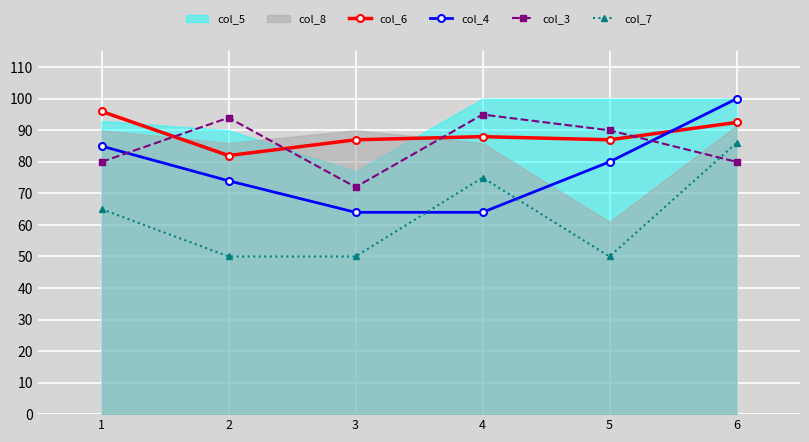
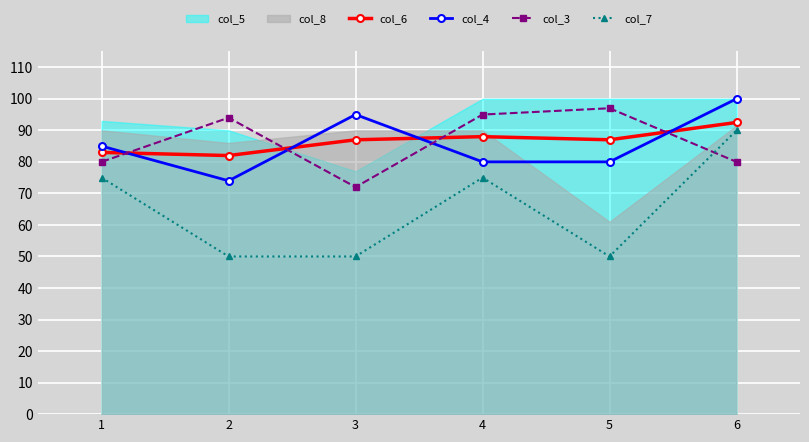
col_6, 1: 96 -> 83
col_7, 1: 65 -> 75
col_4, 3: 64 -> 95
col_4, 4: 64 -> 80
col_8, 4: 86 -> 90
col_3, 5: 90 -> 97
col_7, 6: 86 -> 90
